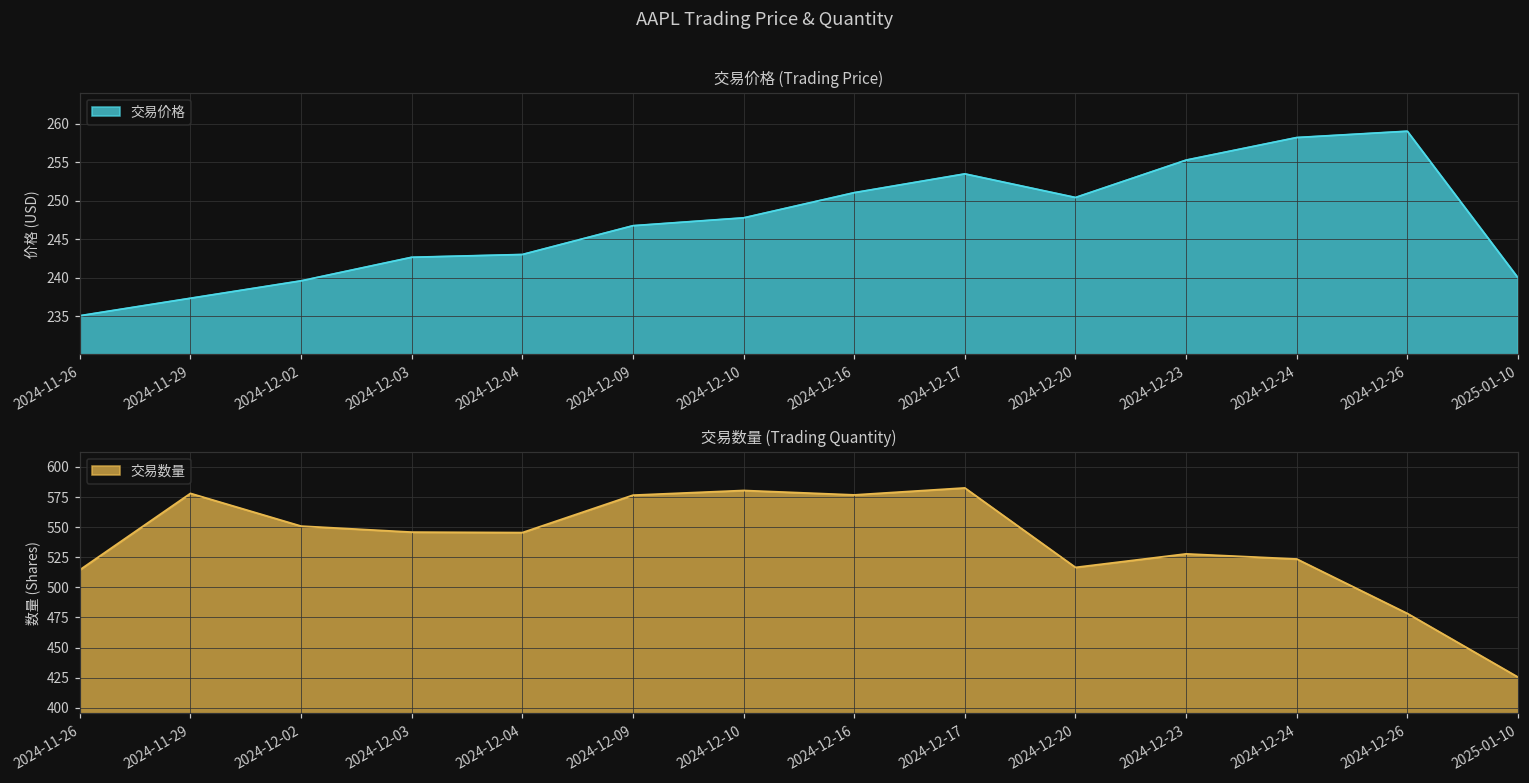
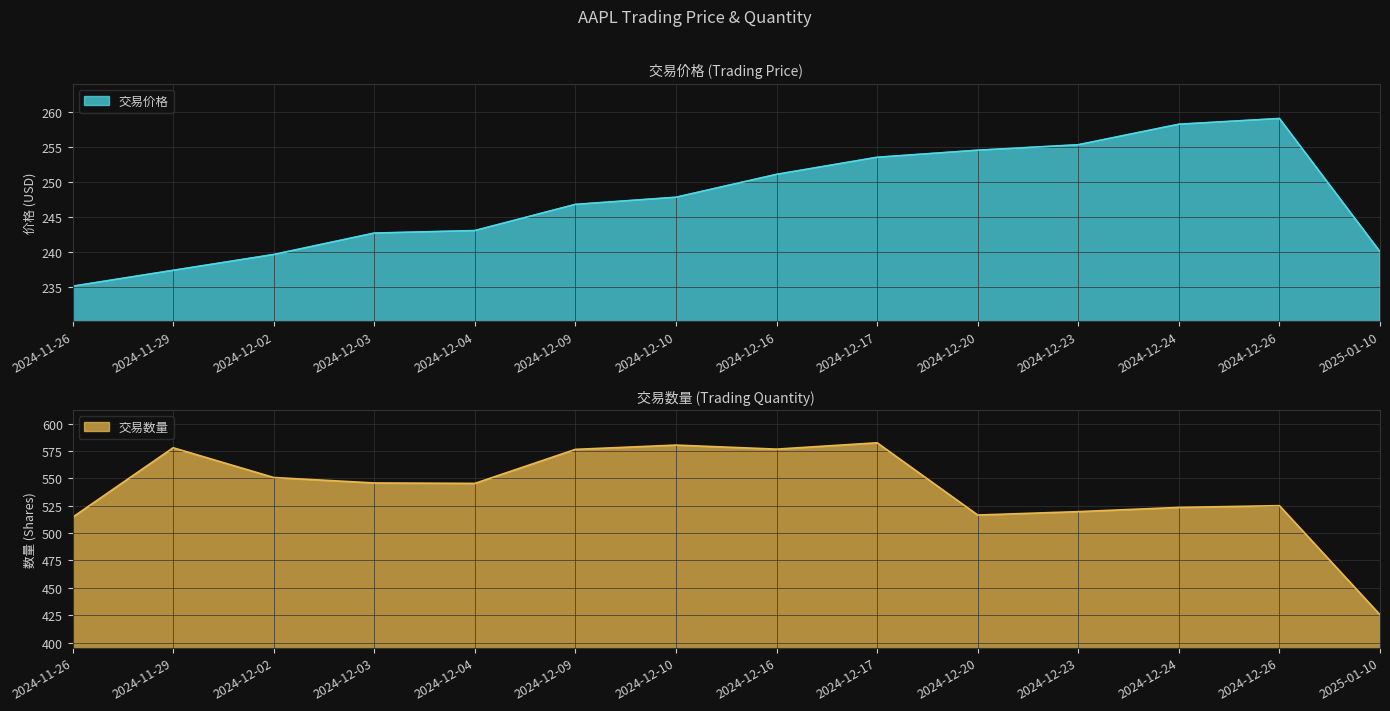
交易价格 (Trading Price), 2024-12-20: 250 -> 254
交易数量 (Trading Quantity), 2024-12-23: 528 -> 520
交易数量 (Trading Quantity), 2024-12-26: 478 -> 525
